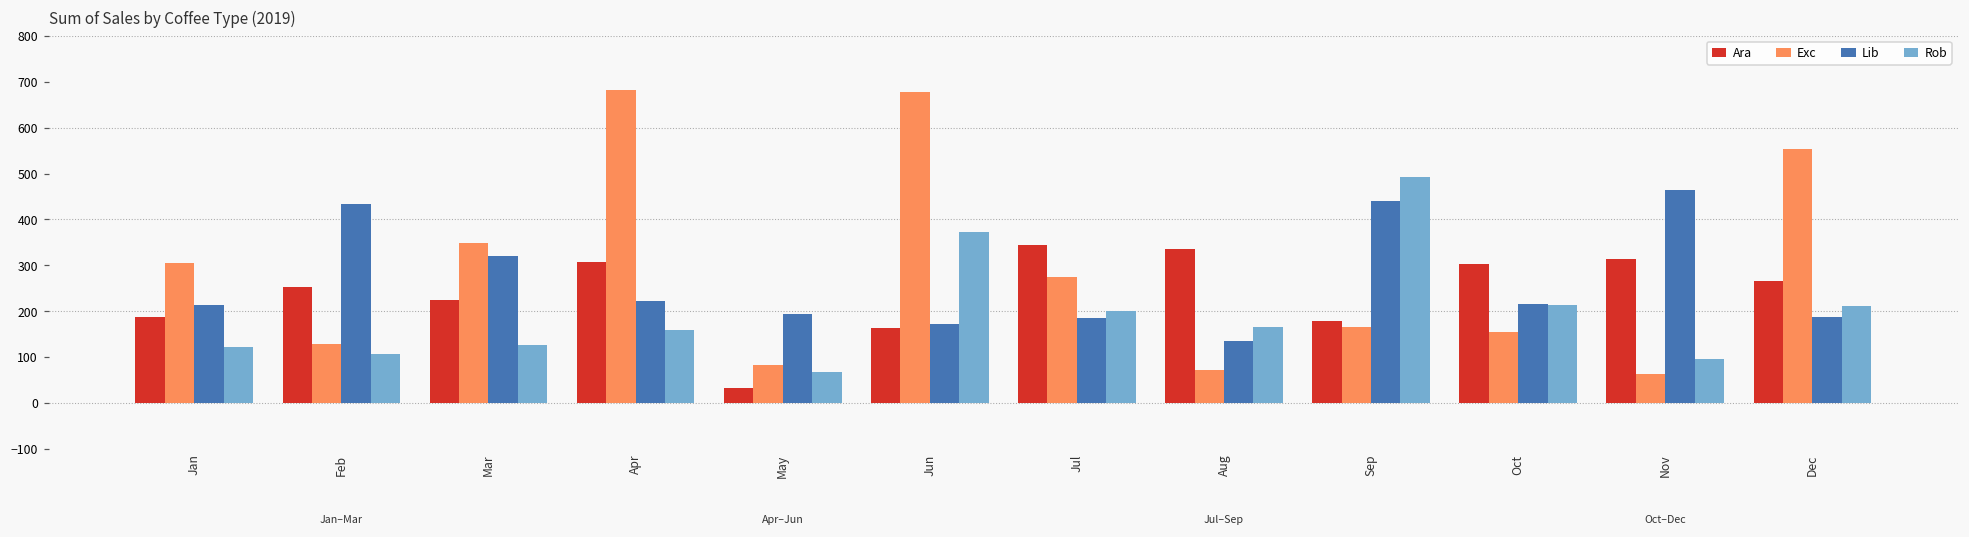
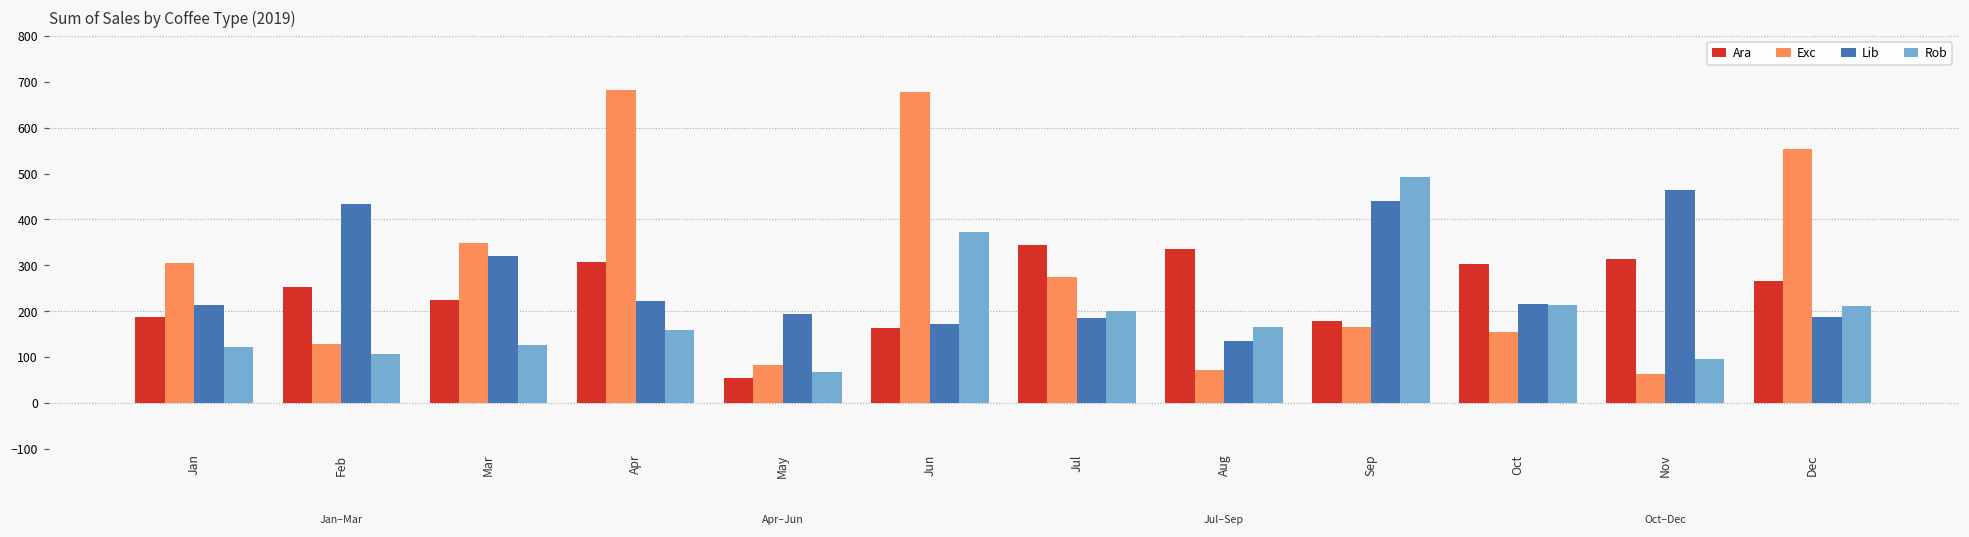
Ara, May: 30 -> 50
